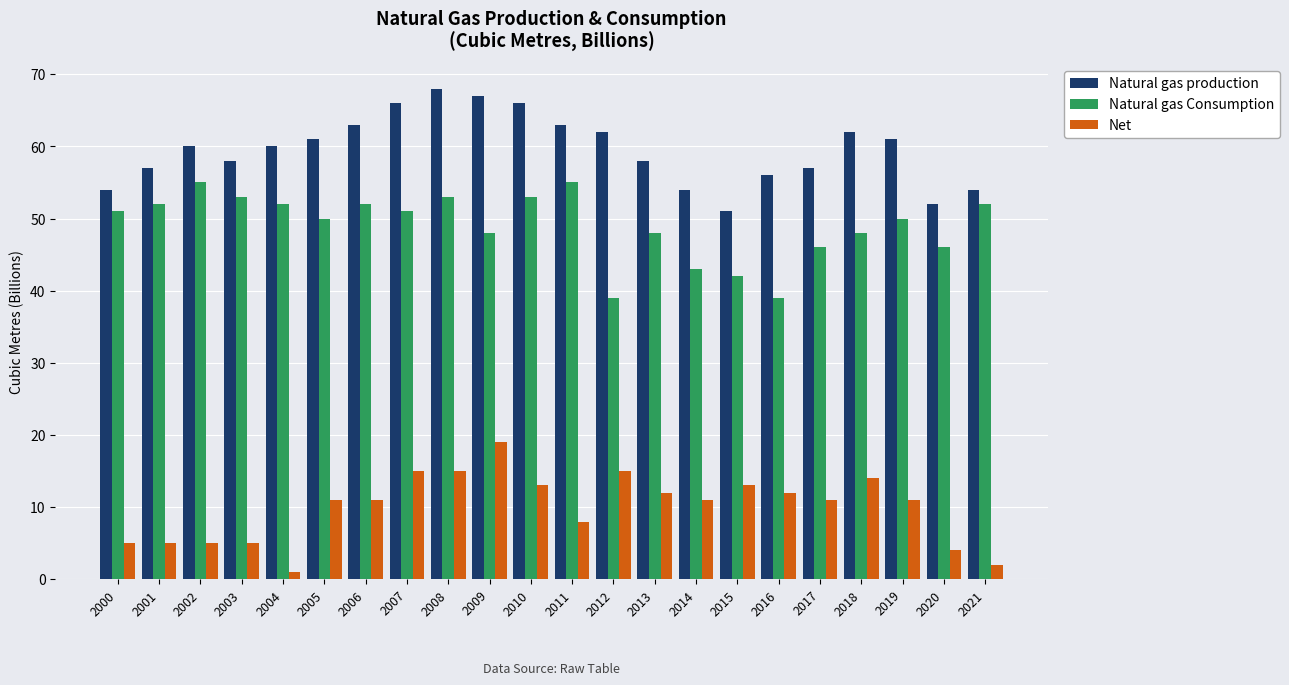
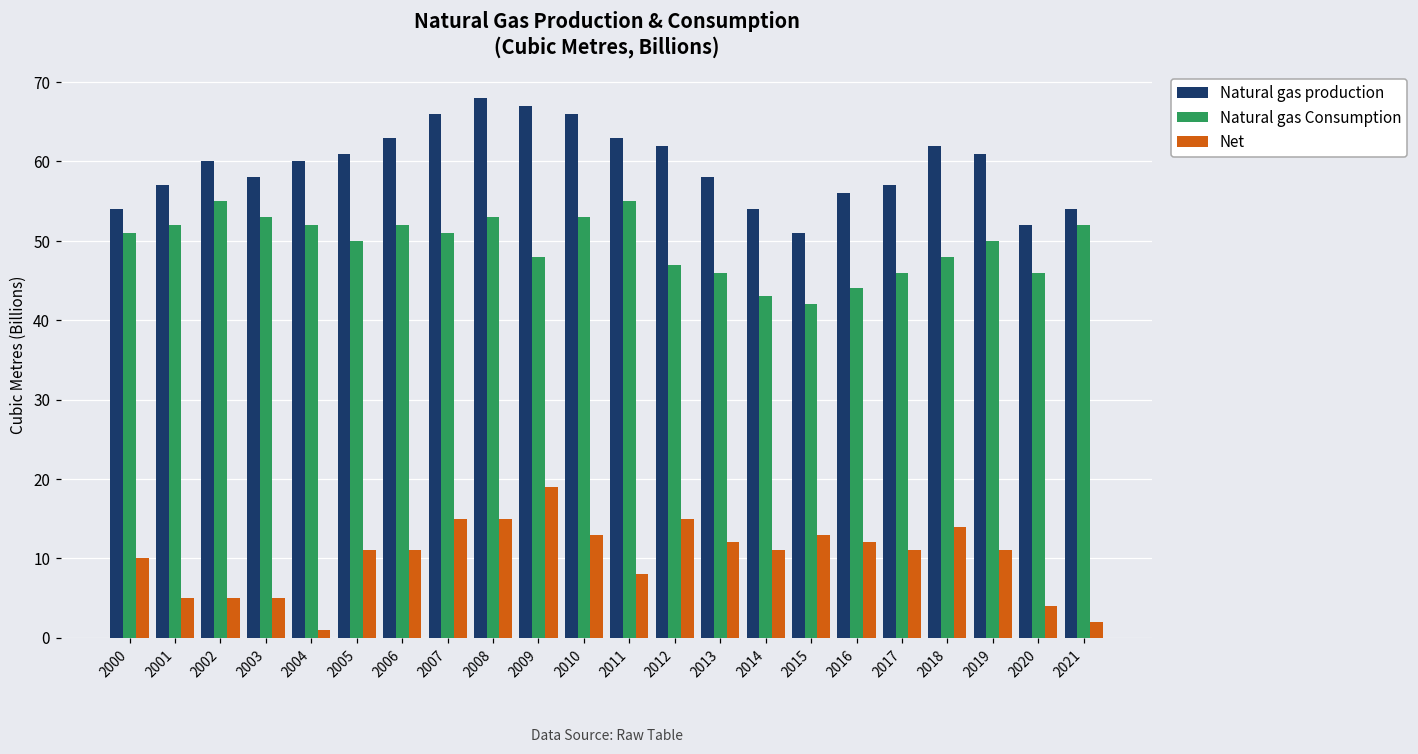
Net, 2000: 5 -> 10
Natural gas Consumption, 2012: 39 -> 47
Natural gas Consumption, 2013: 48 -> 46
Natural gas Consumption, 2016: 39 -> 44
